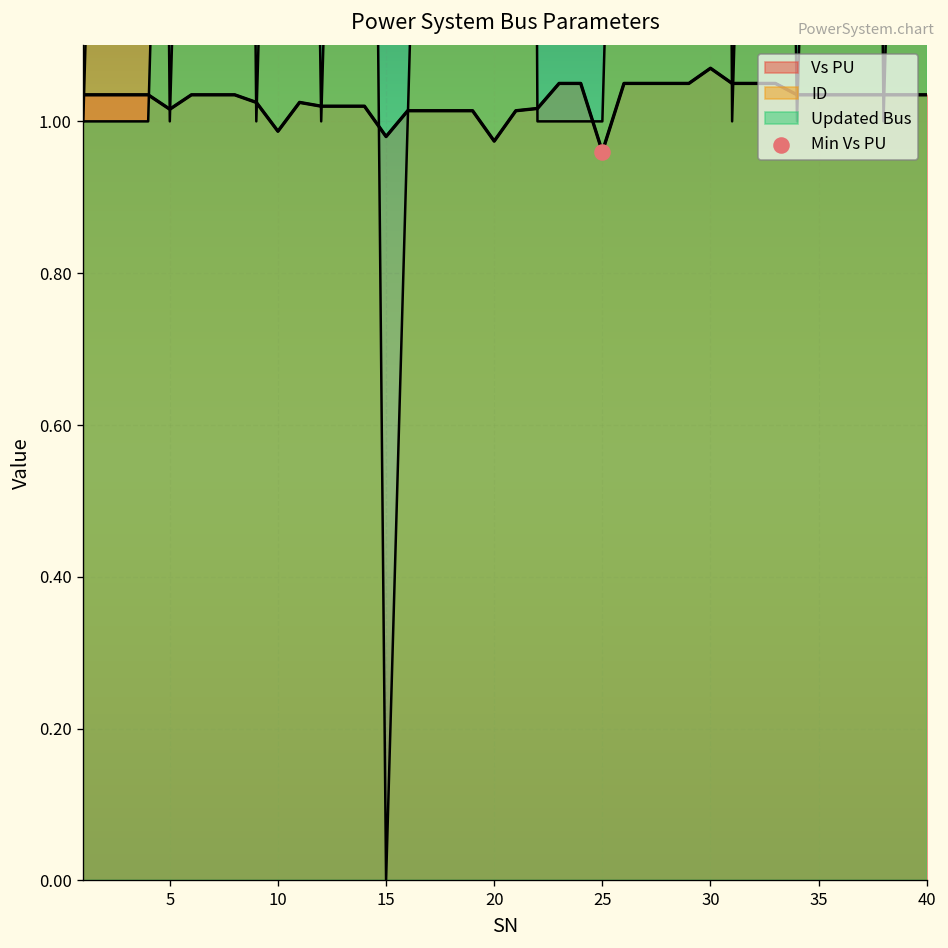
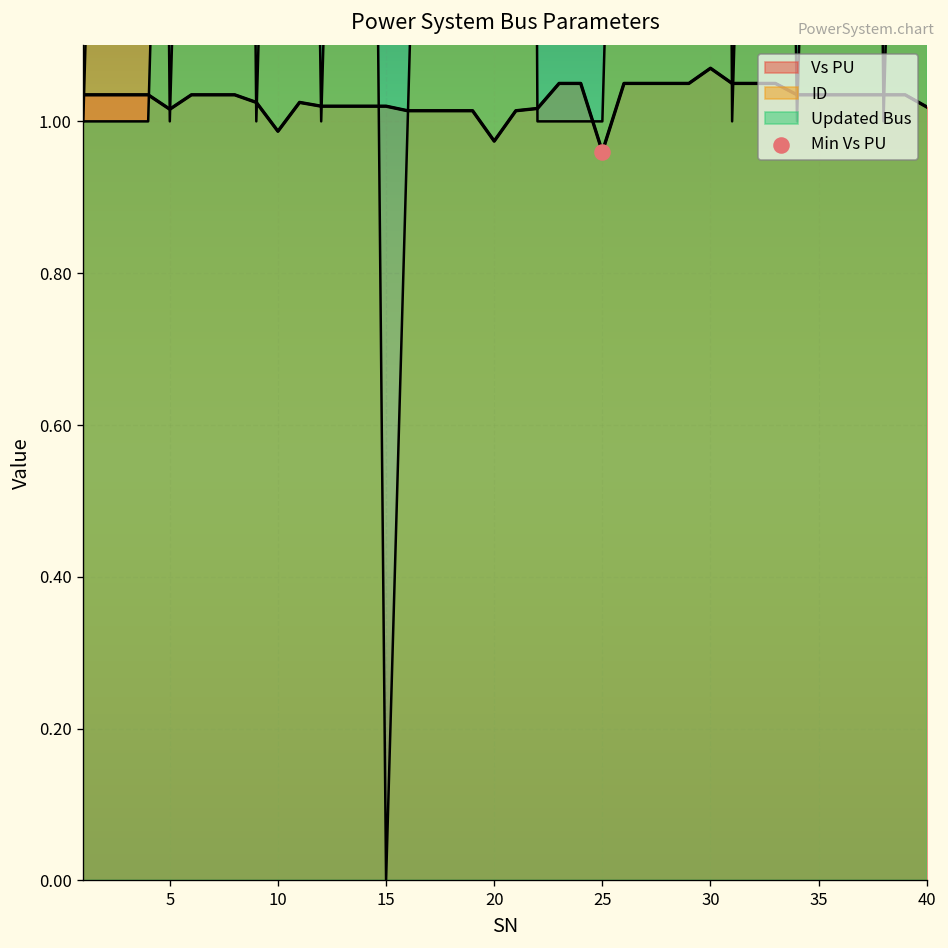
Vs PU, 15: 0.98 -> 1.02
Vs PU, 40: 1.04 -> 1.02
